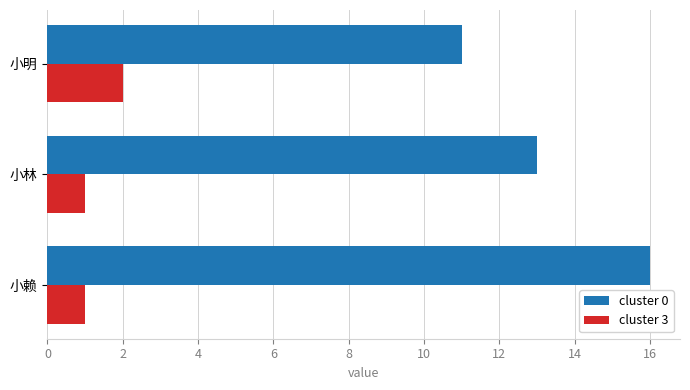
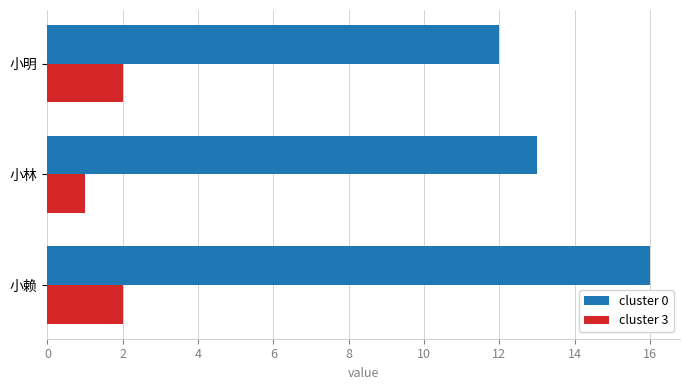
cluster 0, 小明: 11 -> 12
cluster 3, 小赖: 1 -> 2
